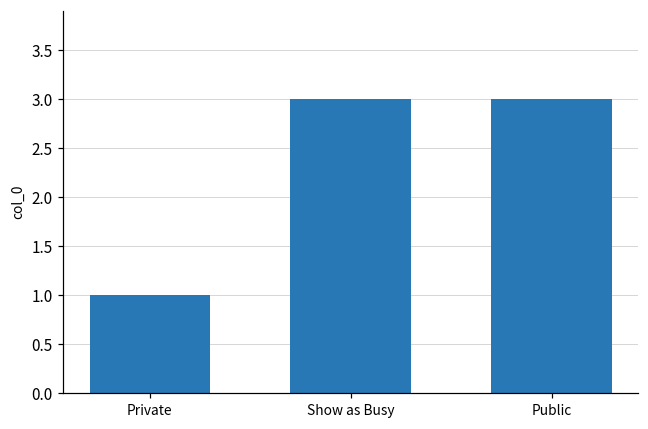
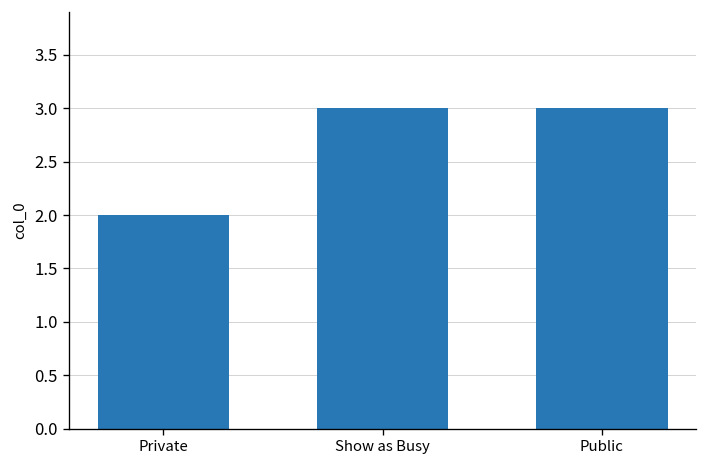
Private: 1 -> 2
